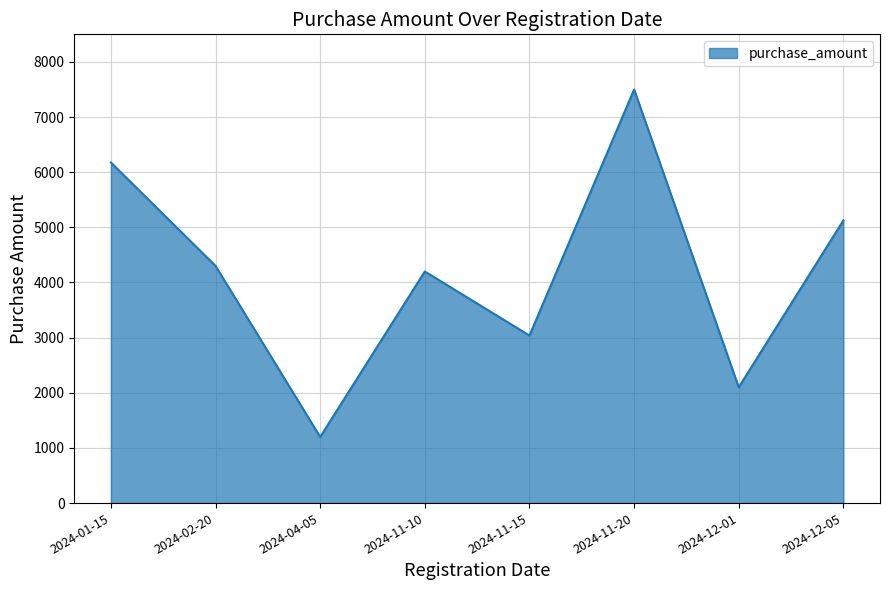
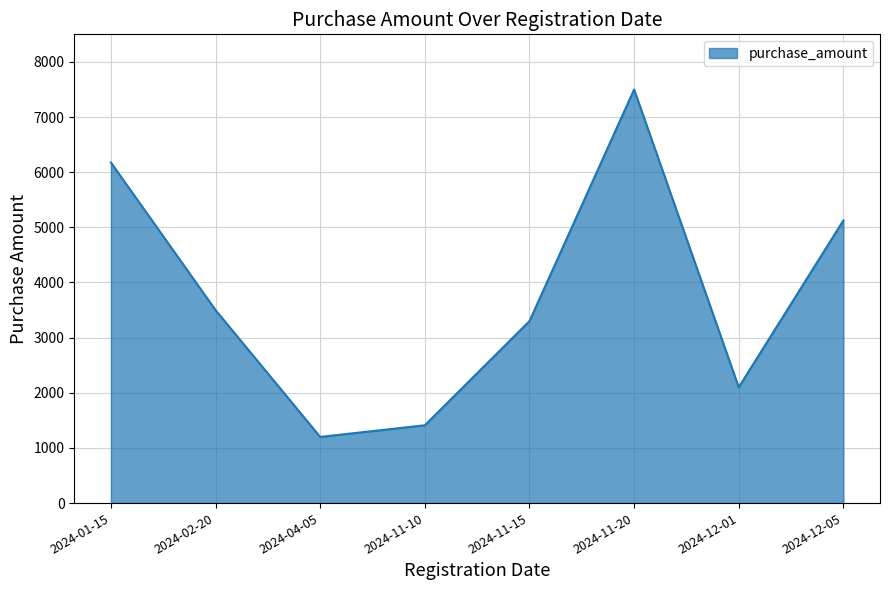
2024-02-20: 4300 -> 3500
2024-11-10: 4200 -> 1400
2024-11-15: 3000 -> 3300
